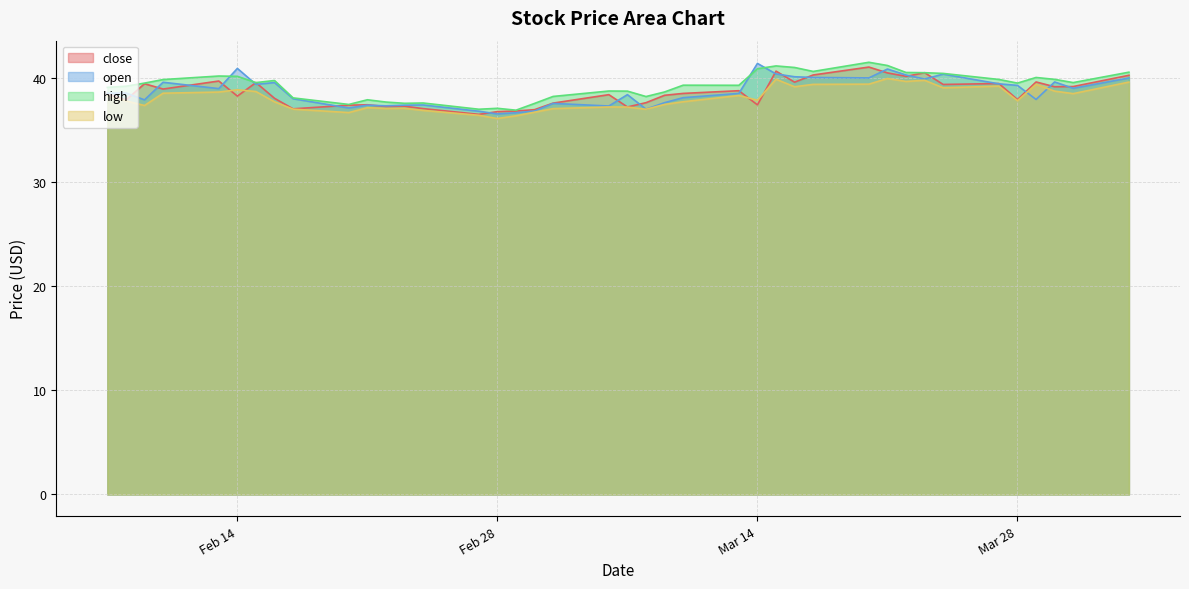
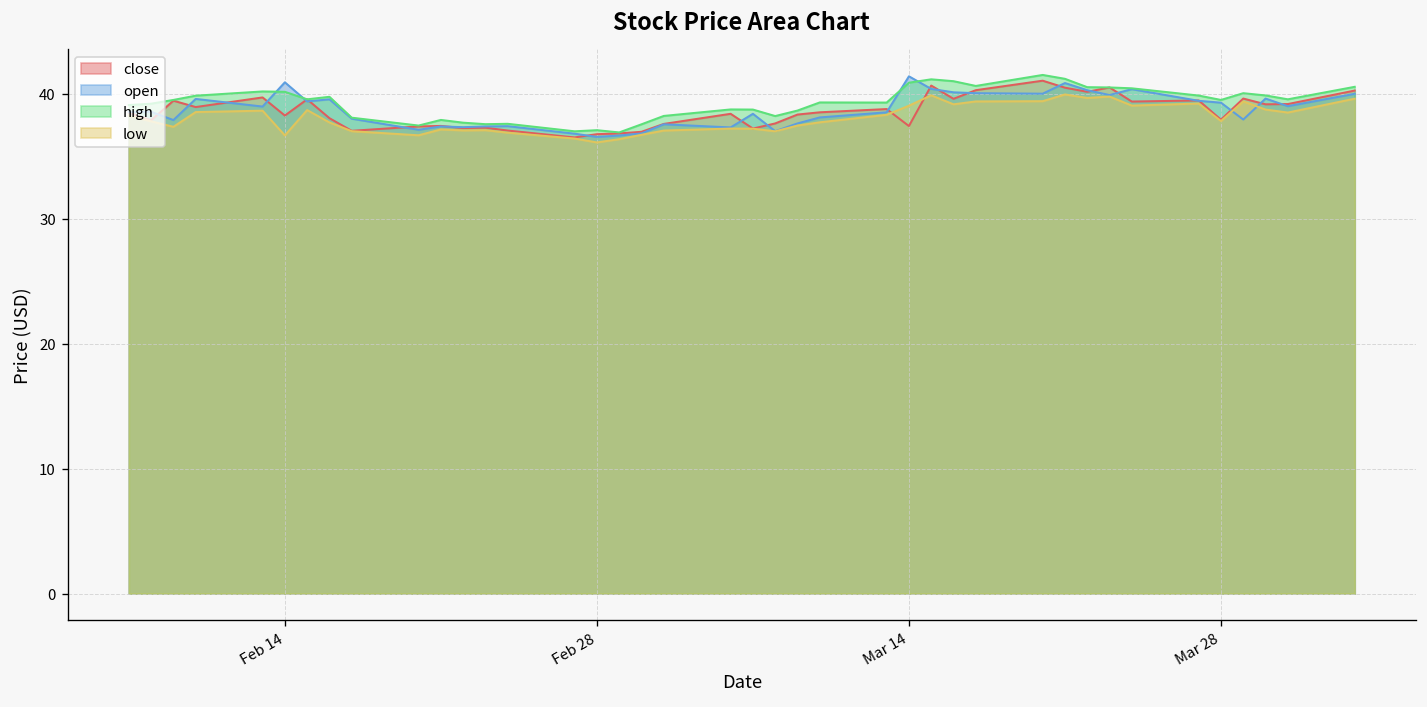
low, Feb 14: 38.9 -> 36.7
low, Mar 14: 37.9 -> 39.0
